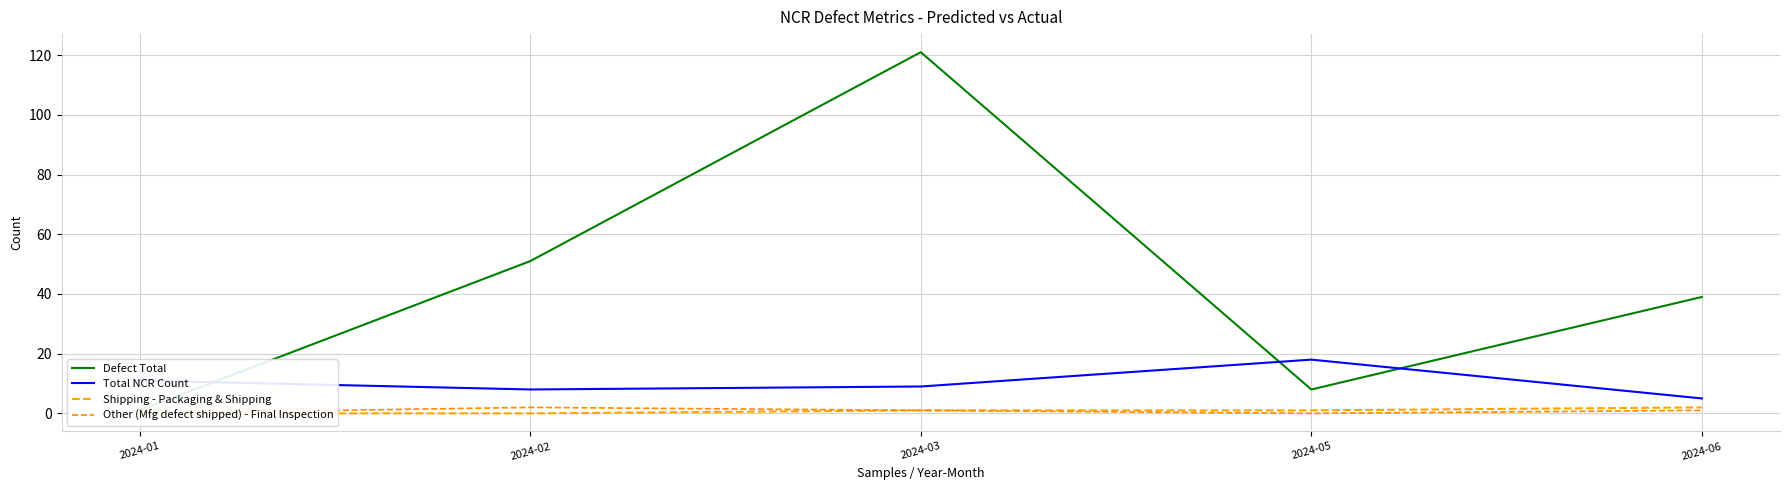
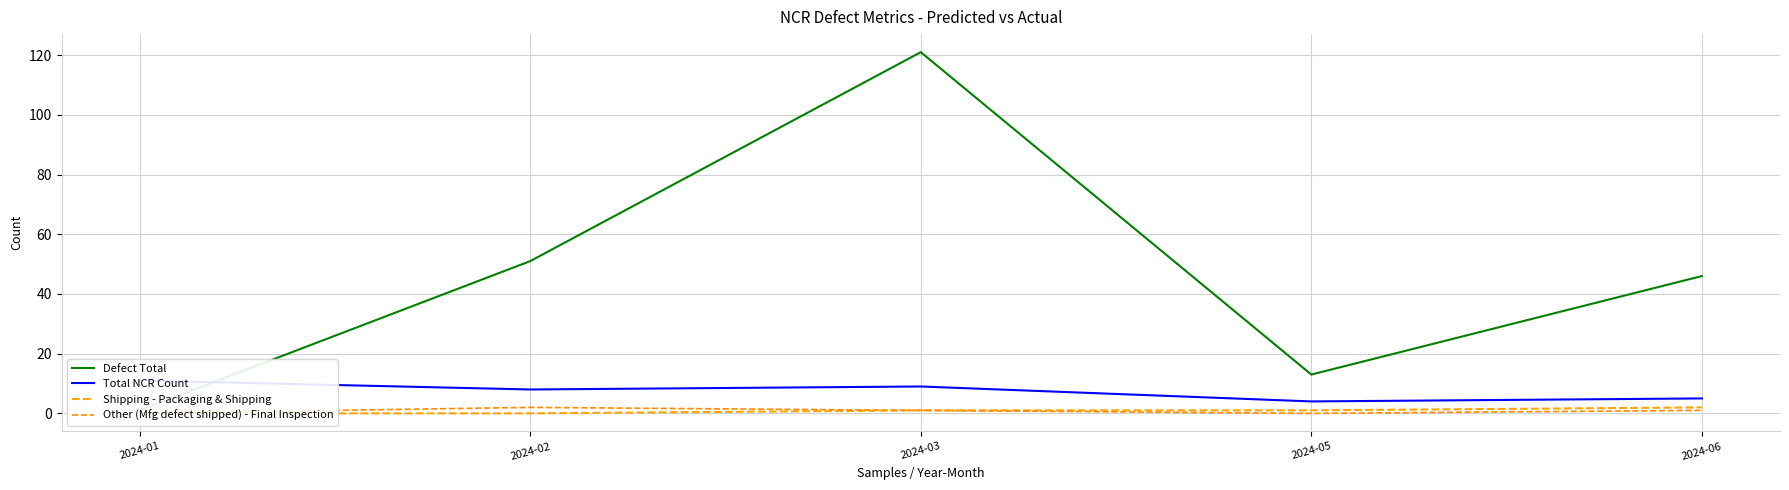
Defect Total, 2024-05: 8 -> 13
Total NCR Count, 2024-05: 18 -> 4
Defect Total, 2024-06: 39 -> 46
